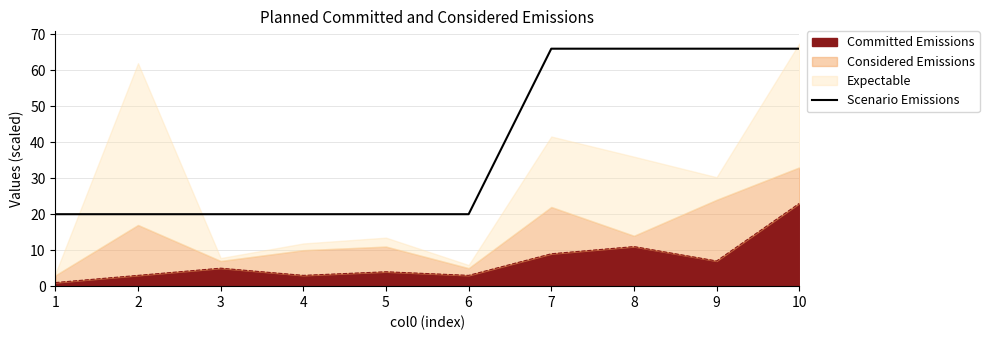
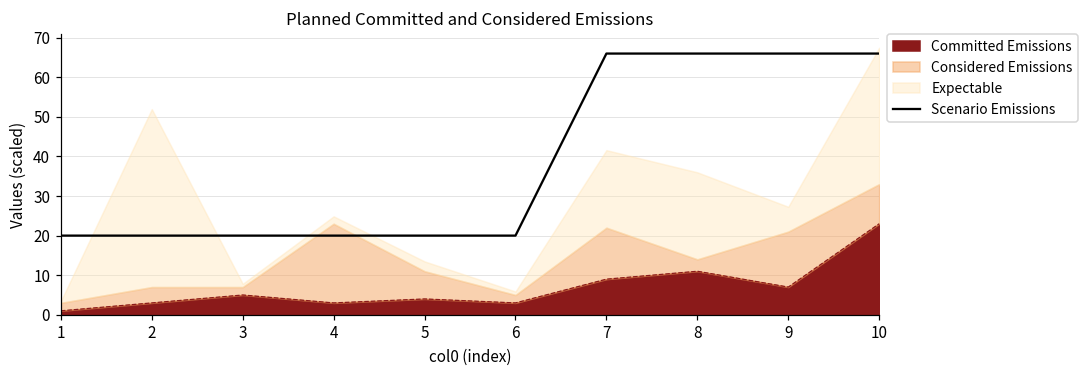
Considered Emissions, 2: 14 -> 4
Considered Emissions, 4: 7 -> 20
Considered Emissions, 9: 17 -> 14
